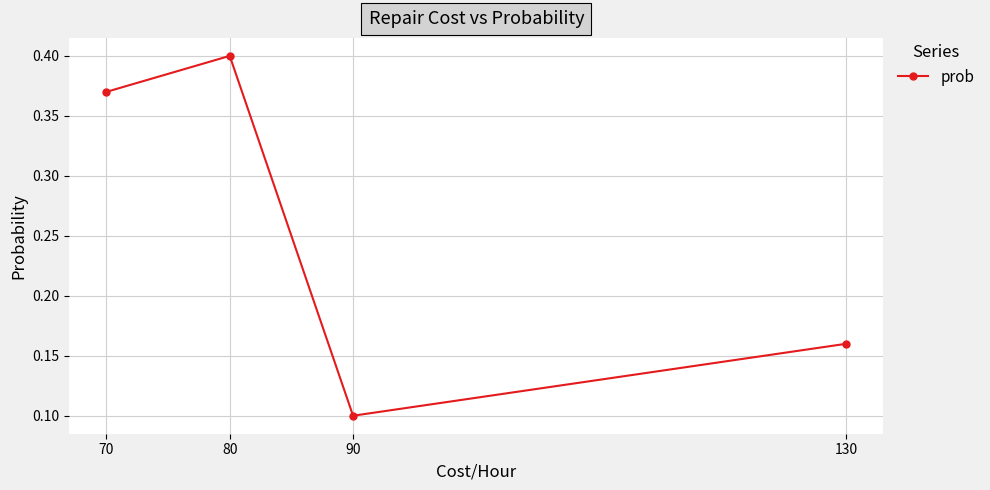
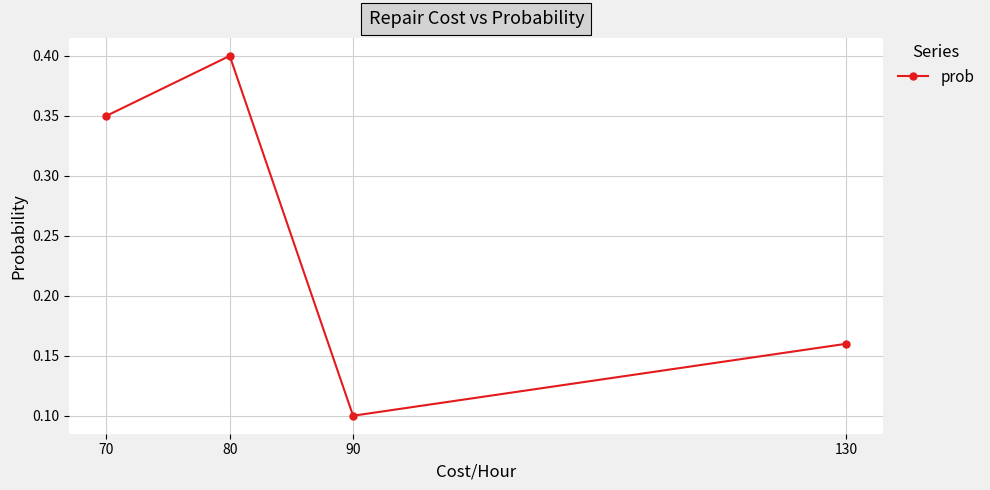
70: 0.37 -> 0.35
